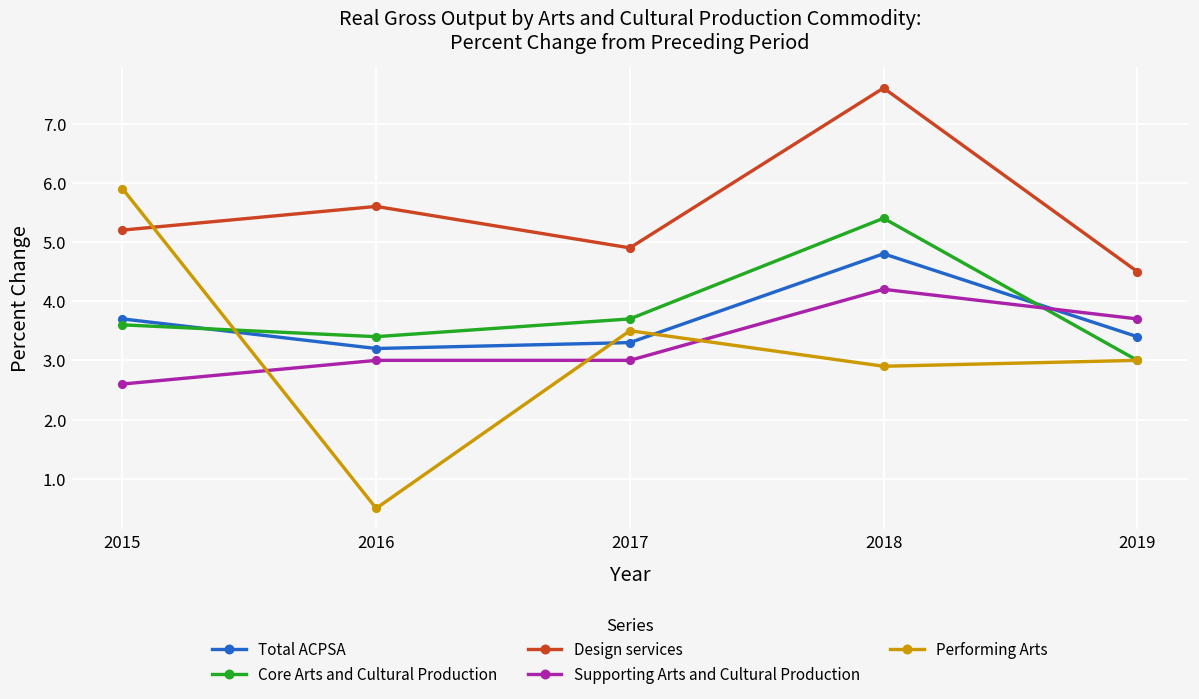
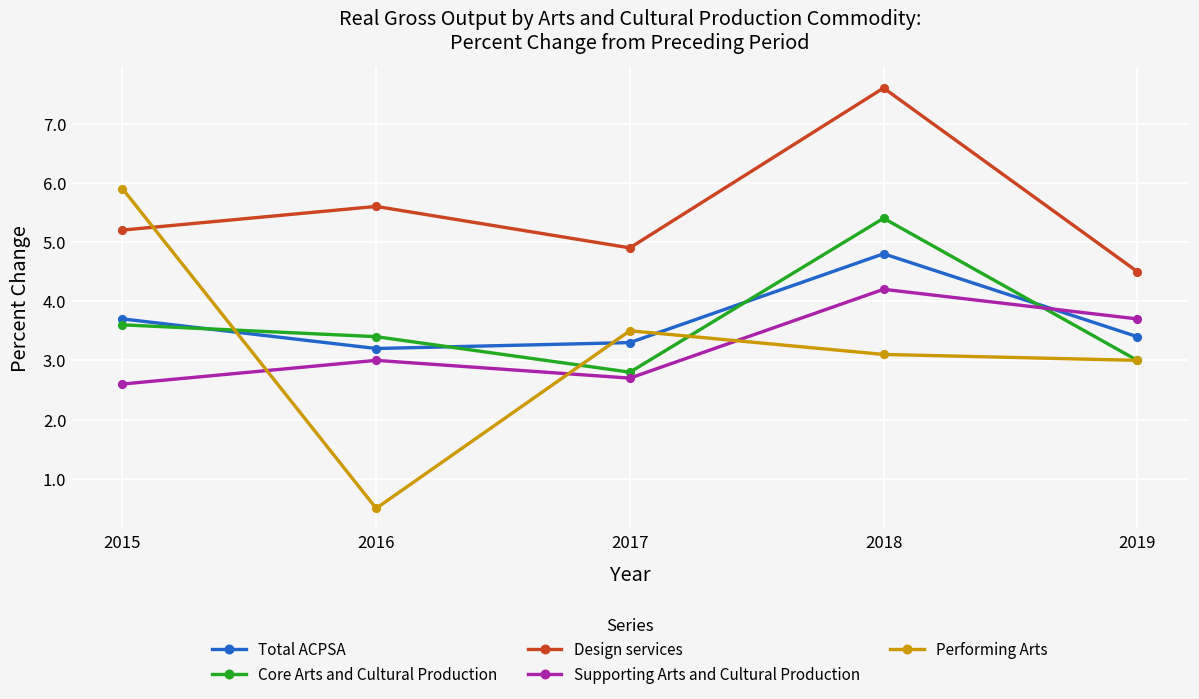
Core Arts and Cultural Production, 2017: 3.7 -> 2.8
Supporting Arts and Cultural Production, 2017: 3.0 -> 2.7
Performing Arts, 2018: 2.9 -> 3.1
